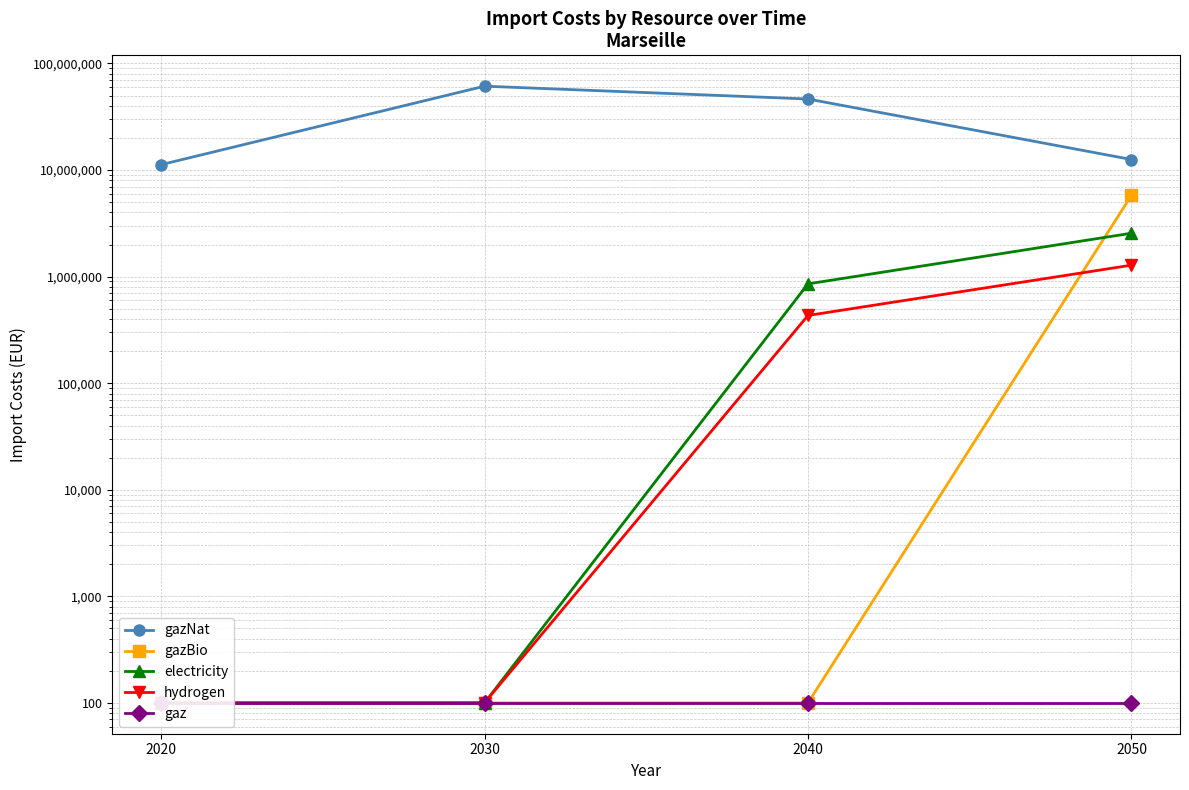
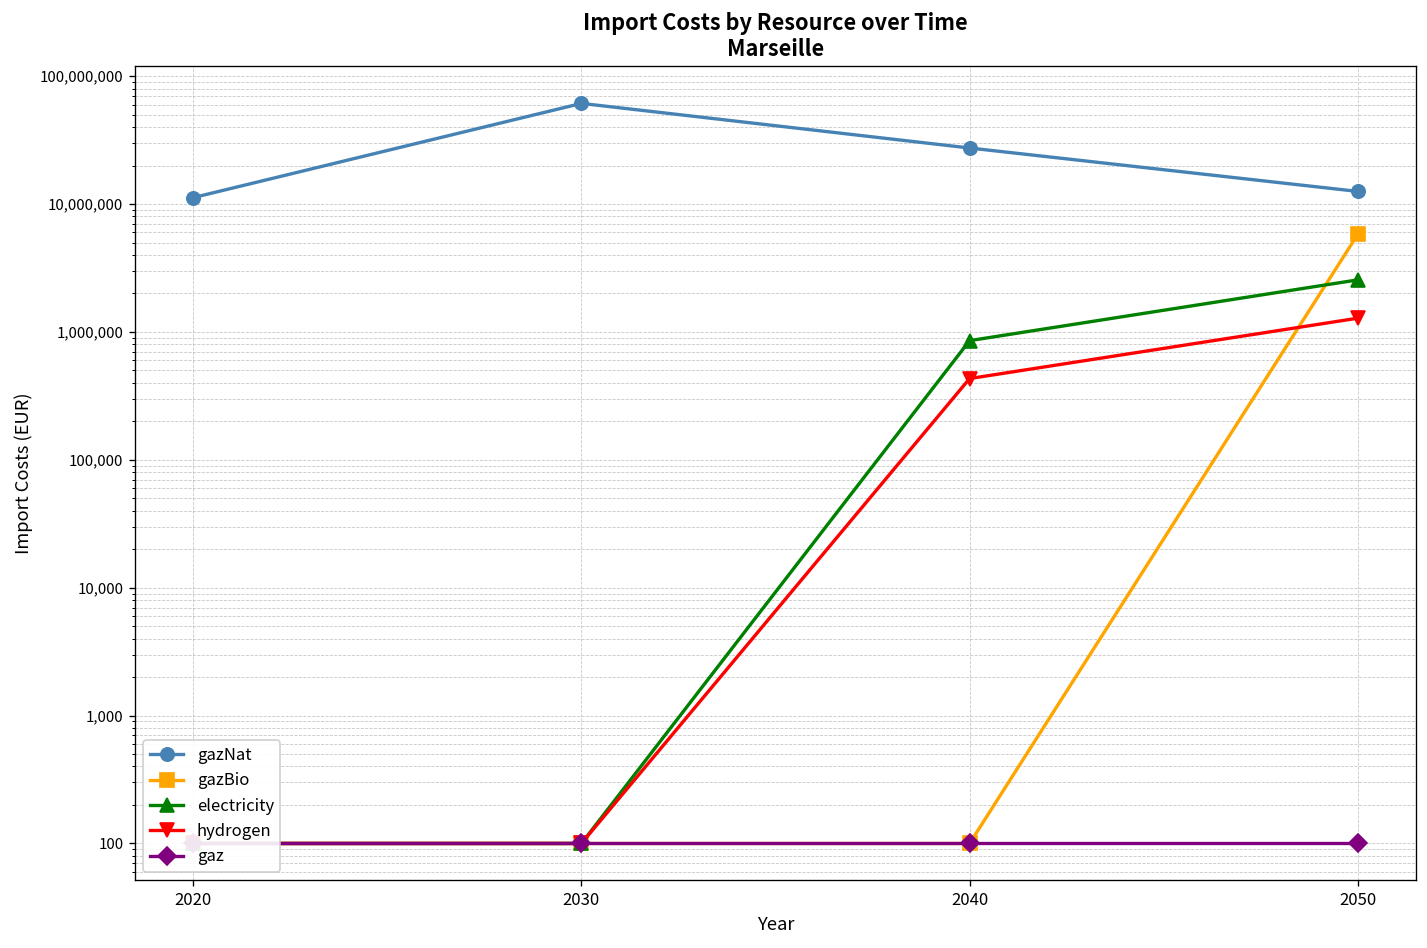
gazNat, 2040: 50,000,000 -> 27,000,000
